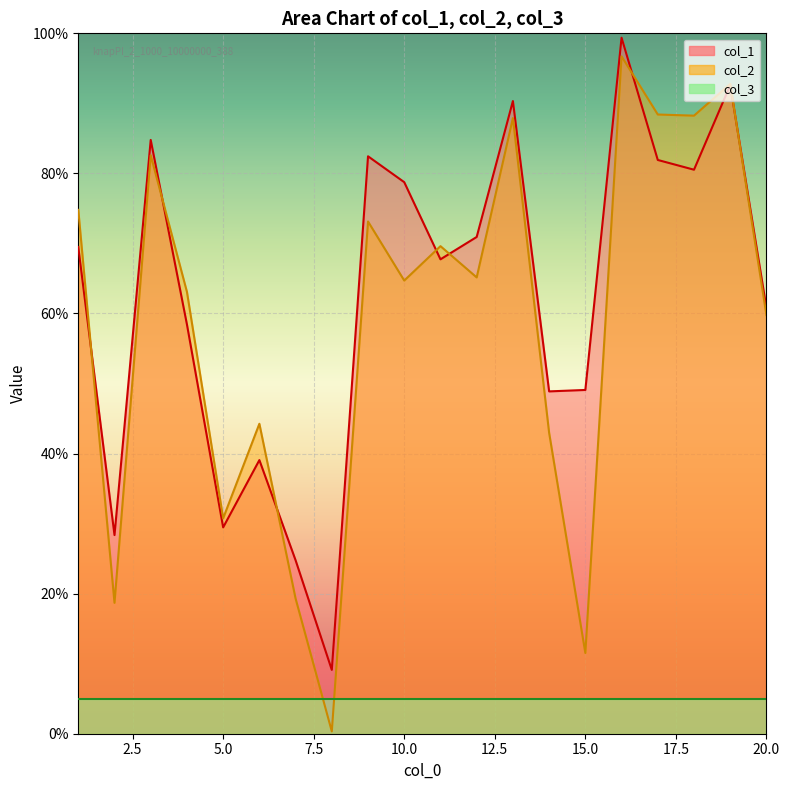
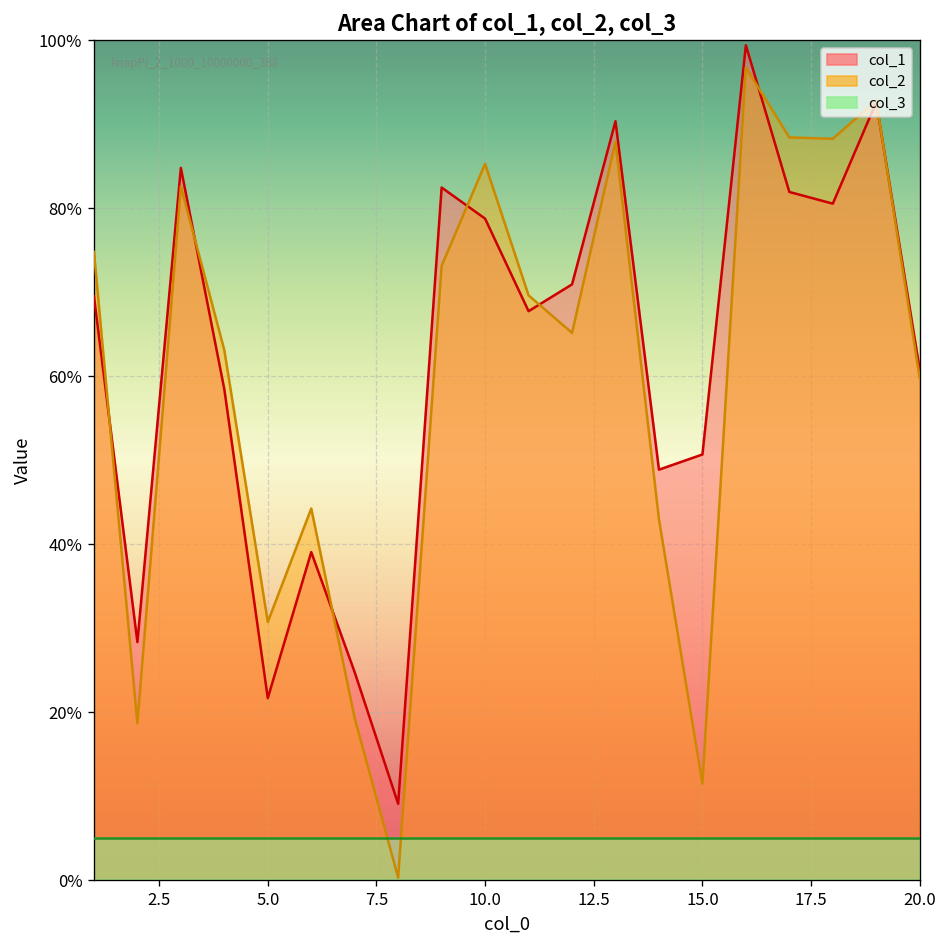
col_1, 5.0: 29% -> 22%
col_2, 10.0: 65% -> 85%
col_1, 15.0: 49% -> 51%
